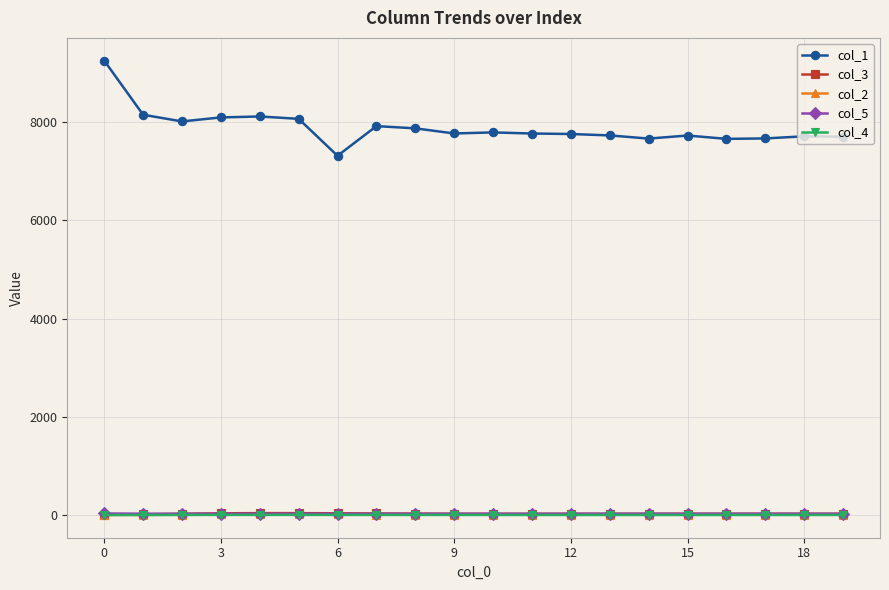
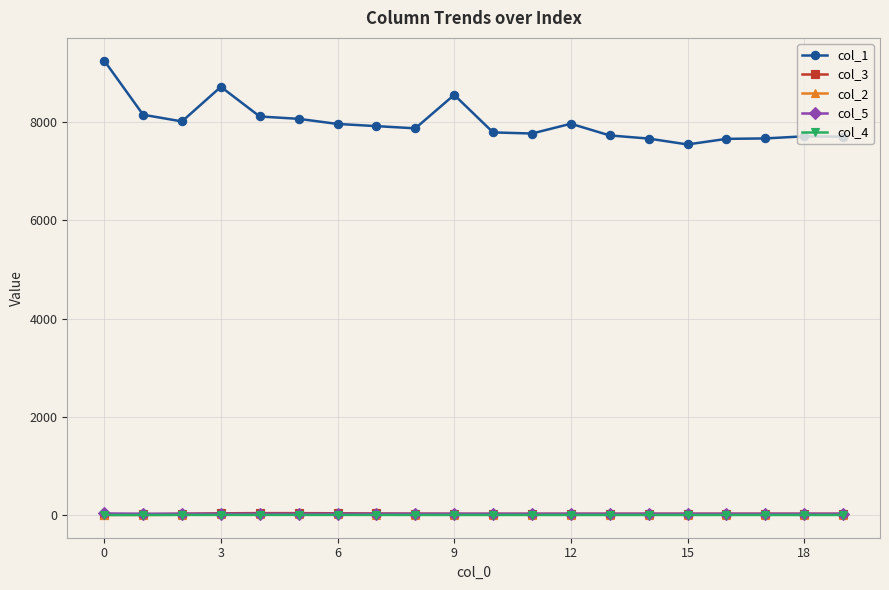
col_1, 3: 8100 -> 8700
col_1, 6: 7300 -> 8000
col_1, 9: 7800 -> 8600
col_1, 12: 7800 -> 8000
col_1, 15: 7700 -> 7500
